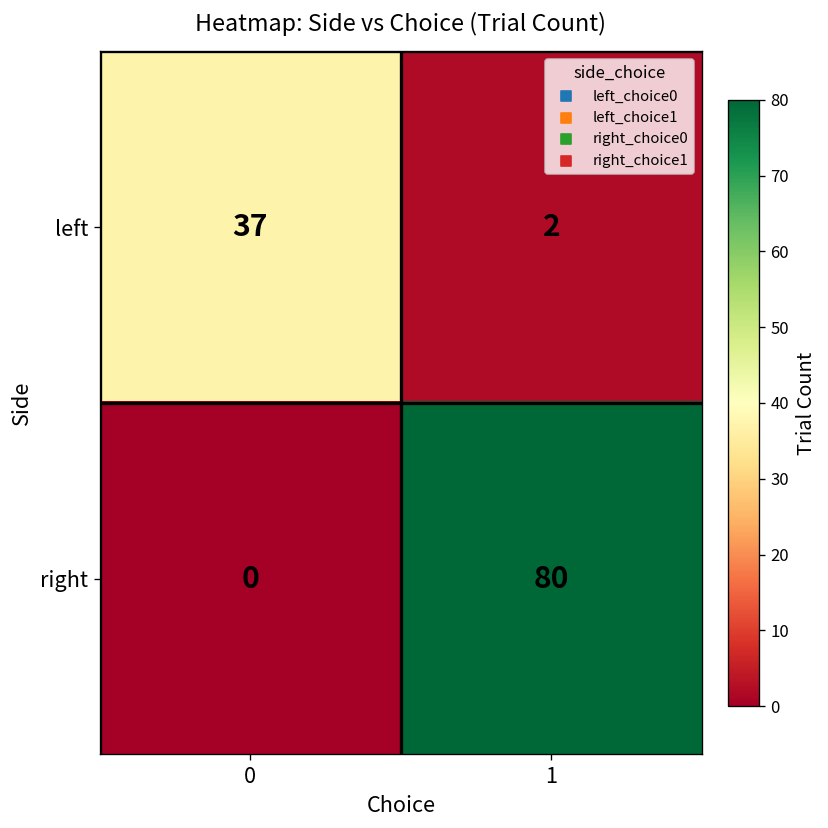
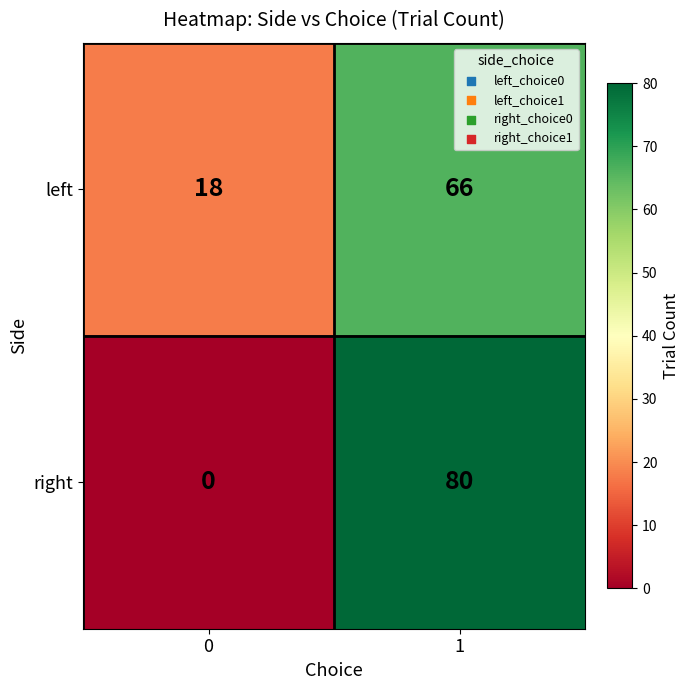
left, 0: 37 -> 18
left, 1: 2 -> 66
